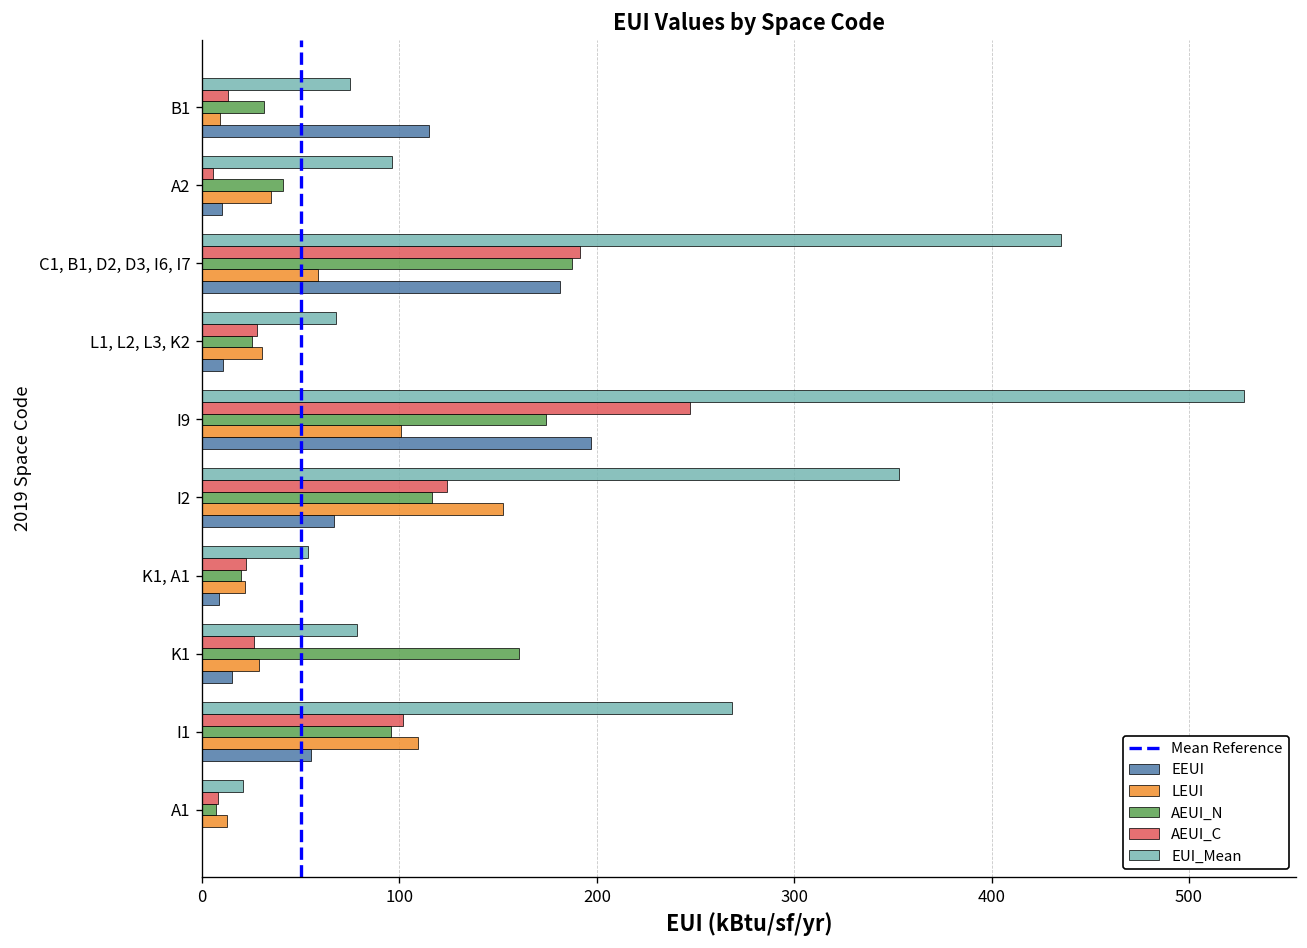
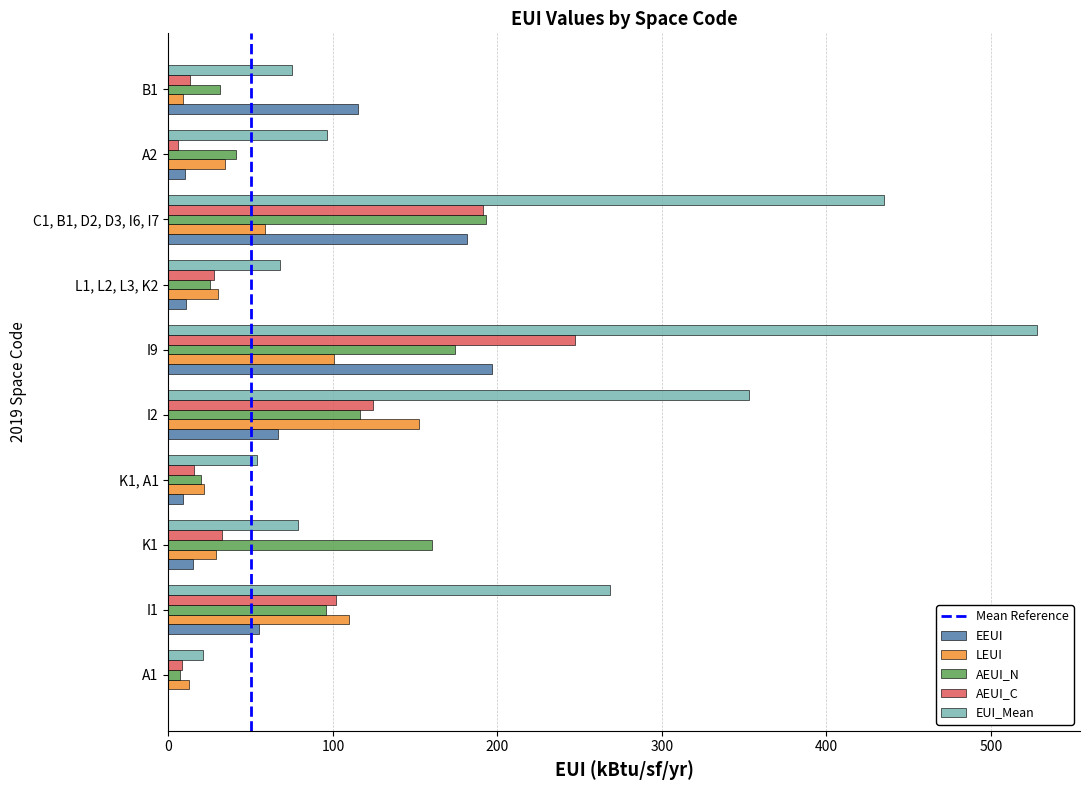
AEUI_N, C1, B1, D2, D3, I6, I7: 187 -> 193
AEUI_C, K1, A1: 22 -> 16
AEUI_C, K1: 26 -> 33
